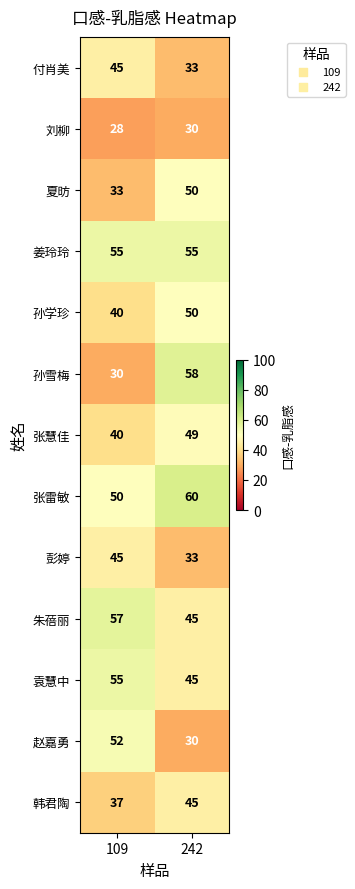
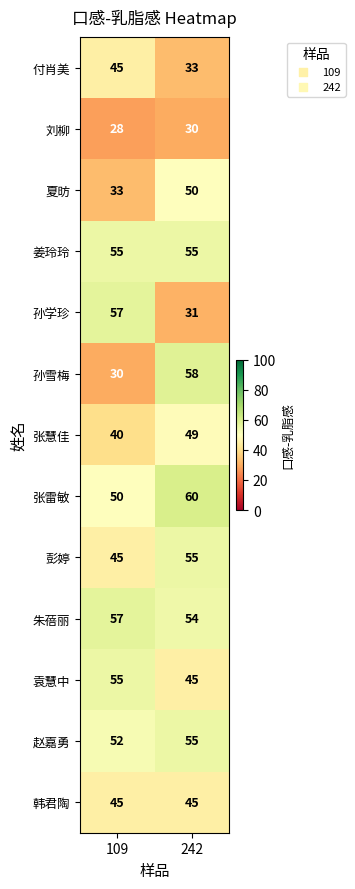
孙学珍, 109: 40 -> 57
孙学珍, 242: 50 -> 31
彭婷, 242: 33 -> 55
朱蓓丽, 242: 45 -> 54
赵嘉勇, 242: 30 -> 55
韩君陶, 109: 37 -> 45
